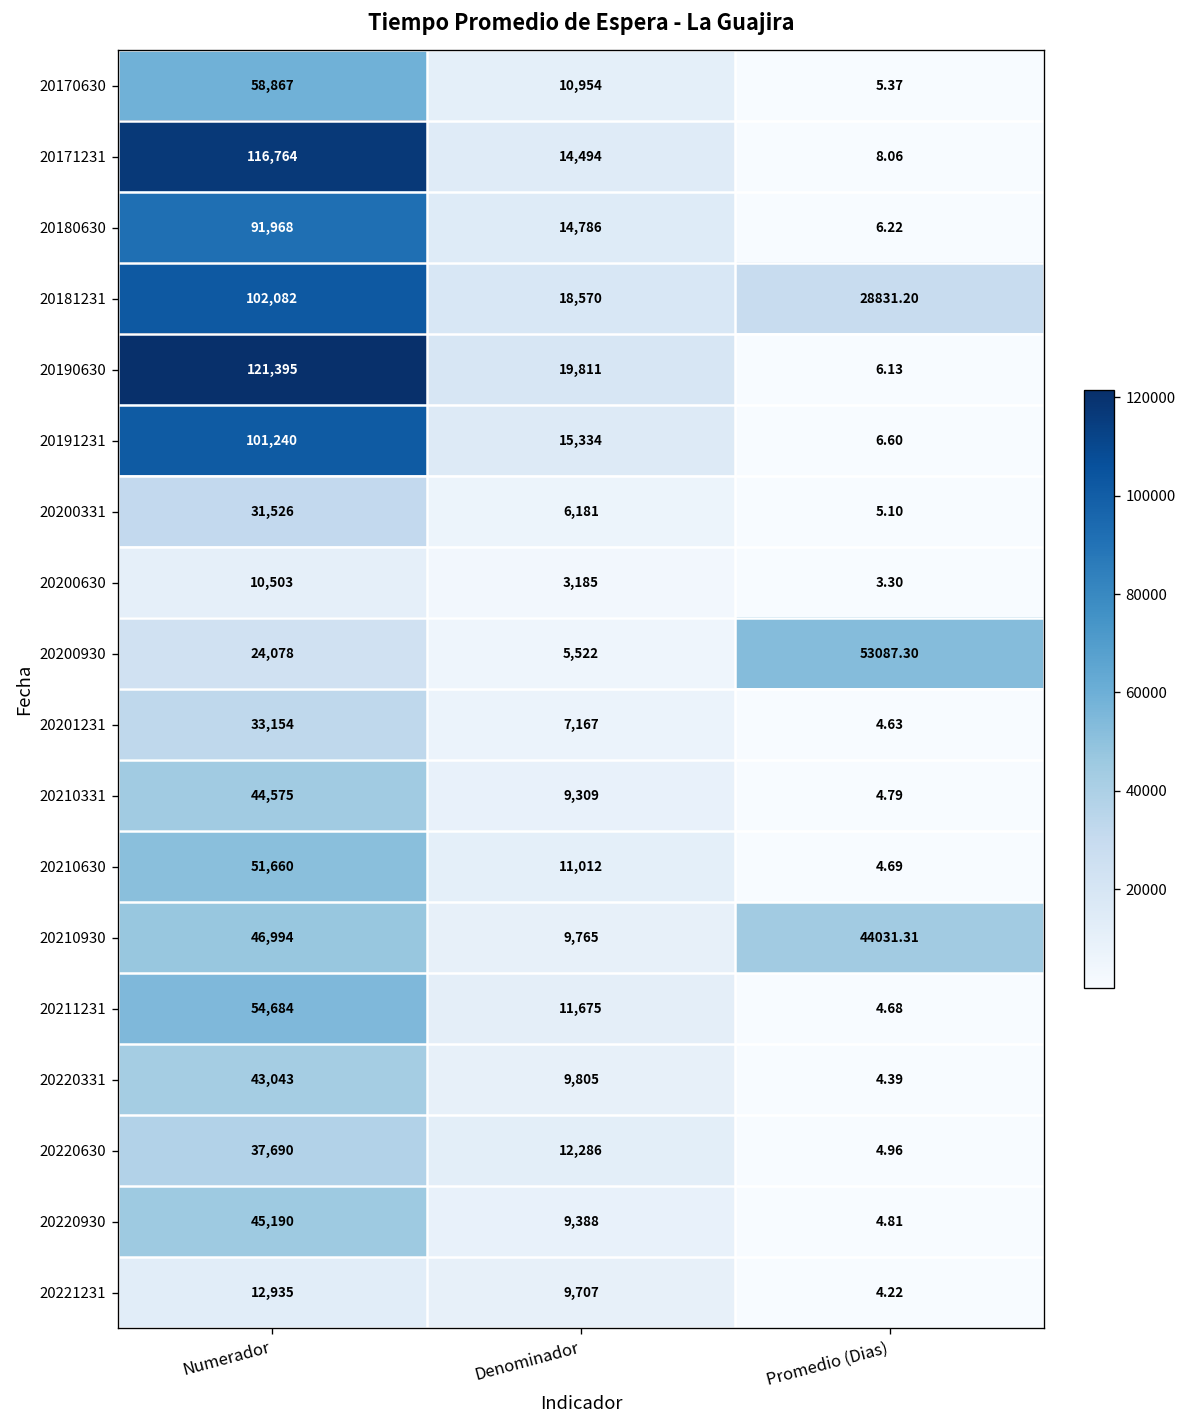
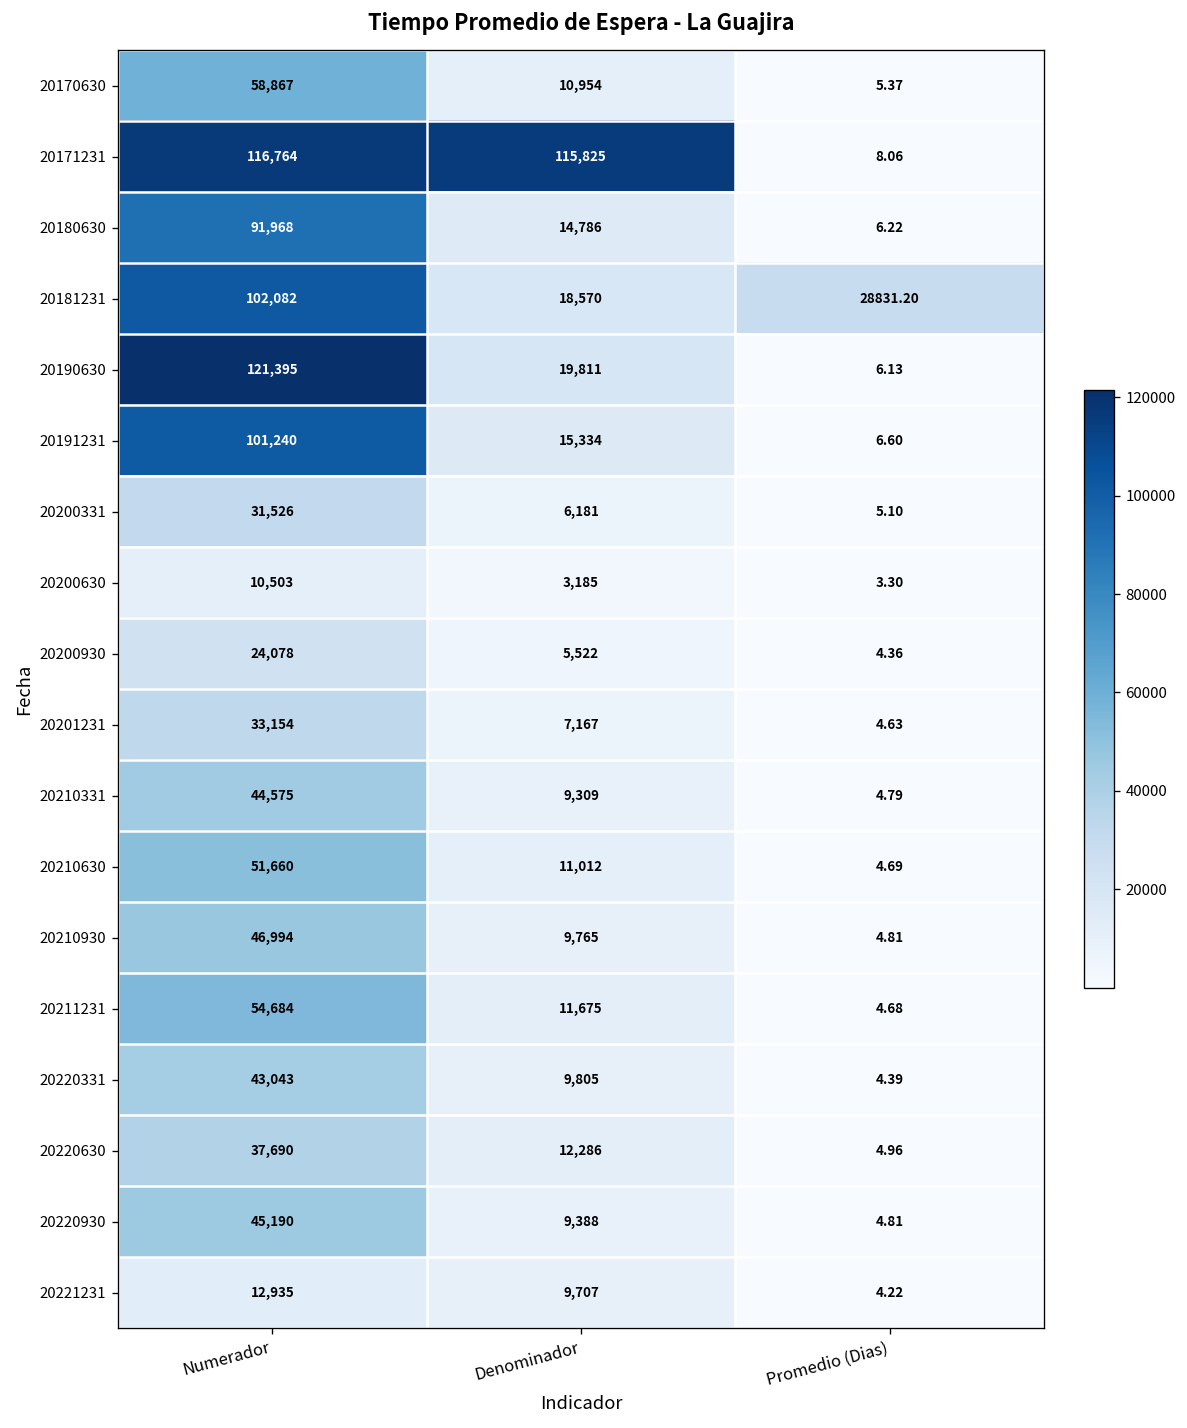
20171231, Denominador: 14,494 -> 115,825
20200930, Promedio (Dias): 53087.30 -> 4.36
20210930, Promedio (Dias): 44031.31 -> 4.81
